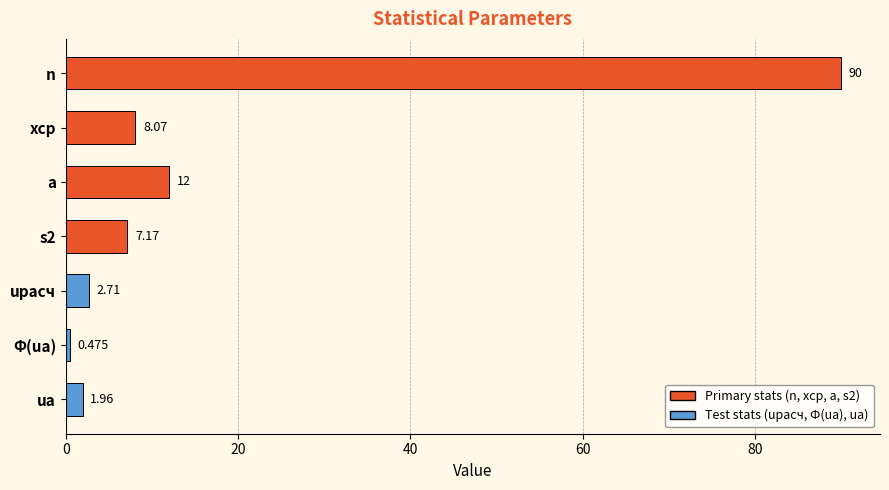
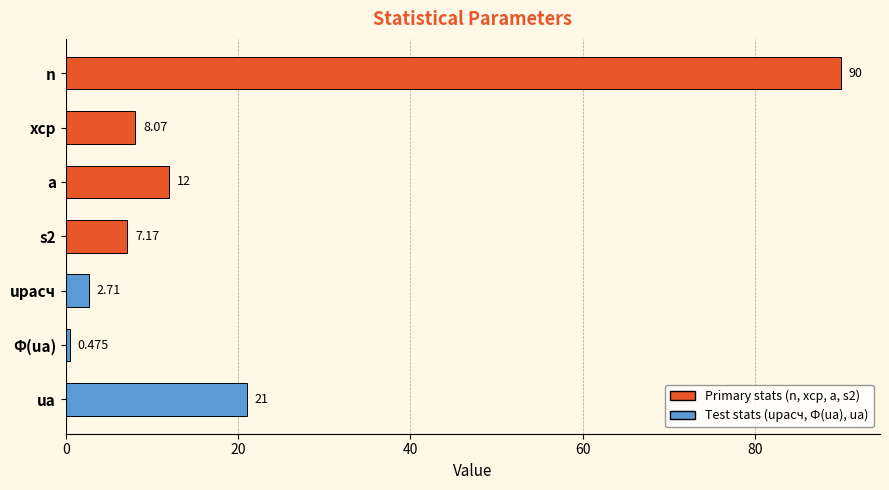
ua: 1.96 -> 21
